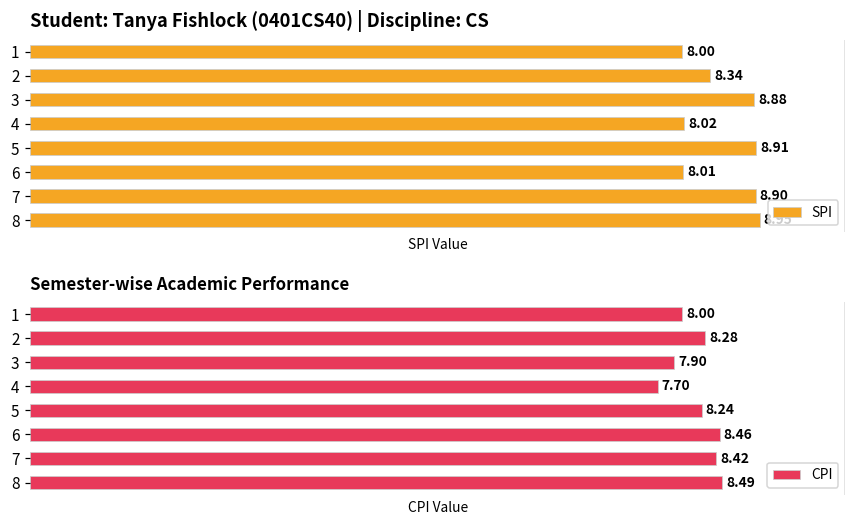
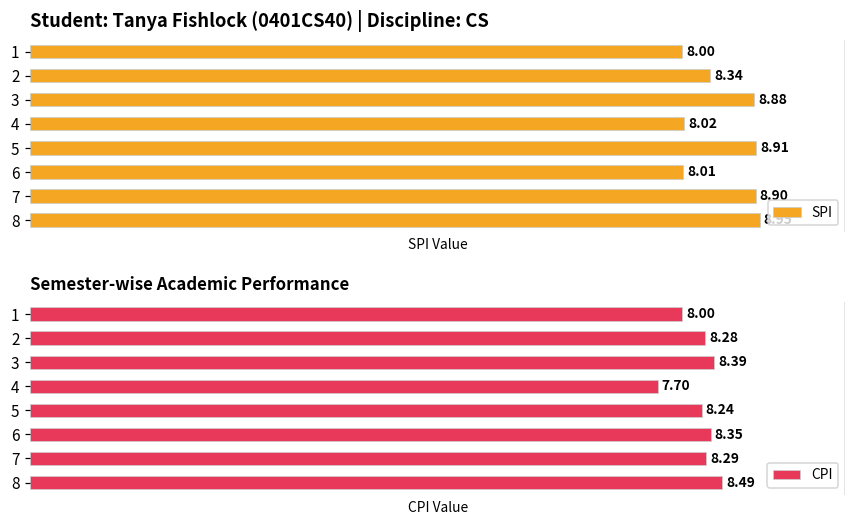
Semester-wise Academic Performance, 3: 7.90 -> 8.39
Semester-wise Academic Performance, 6: 8.46 -> 8.35
Semester-wise Academic Performance, 7: 8.42 -> 8.29
